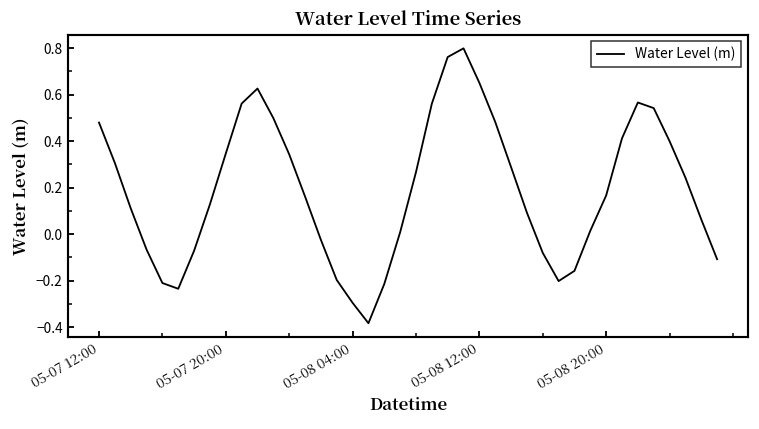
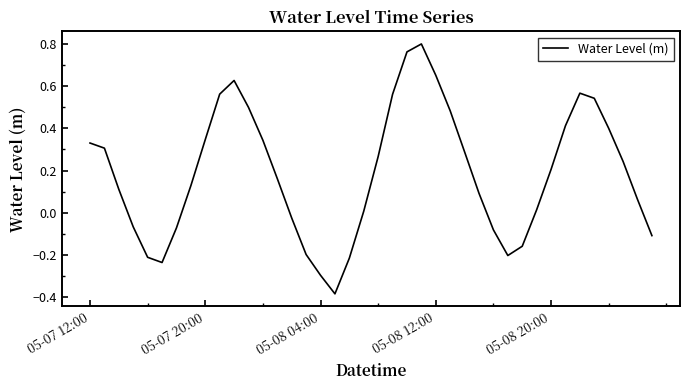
05-07 12:00: 0.48 -> 0.33
05-08 20:00: 0.17 -> 0.21
